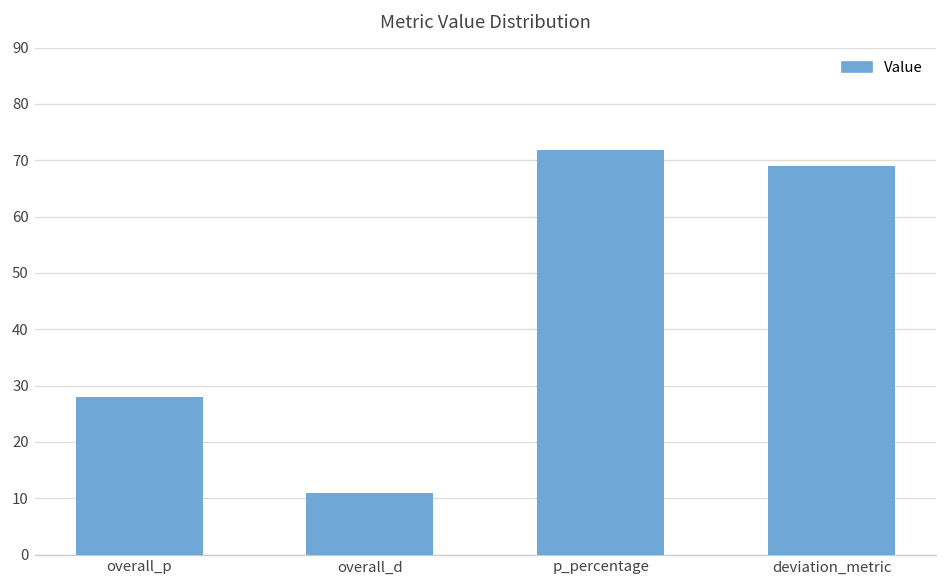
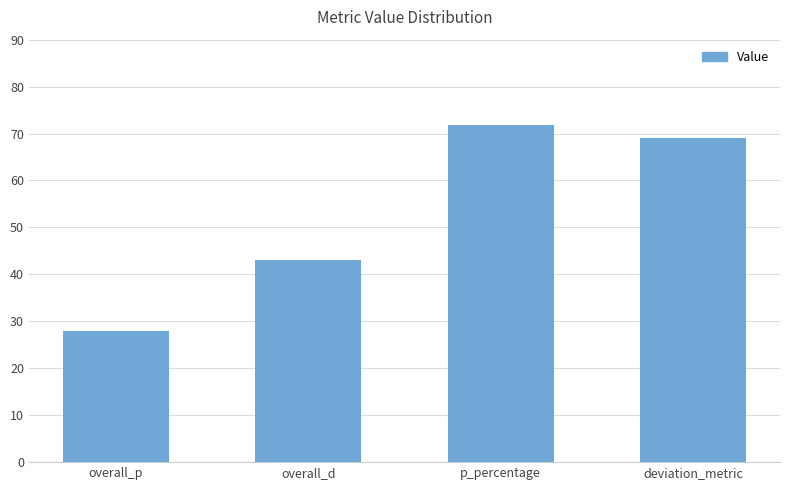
overall_d: 11 -> 43
